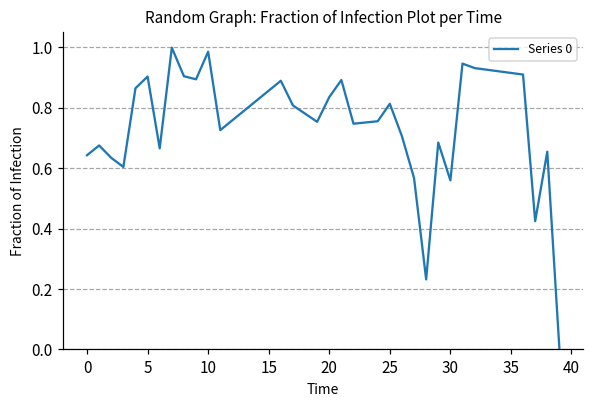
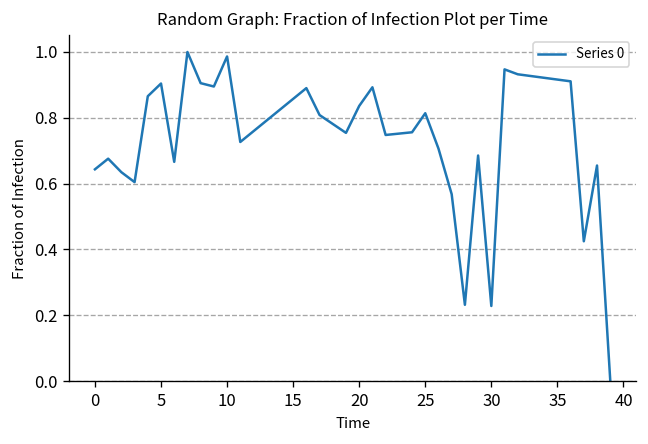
30: 0.56 -> 0.23
